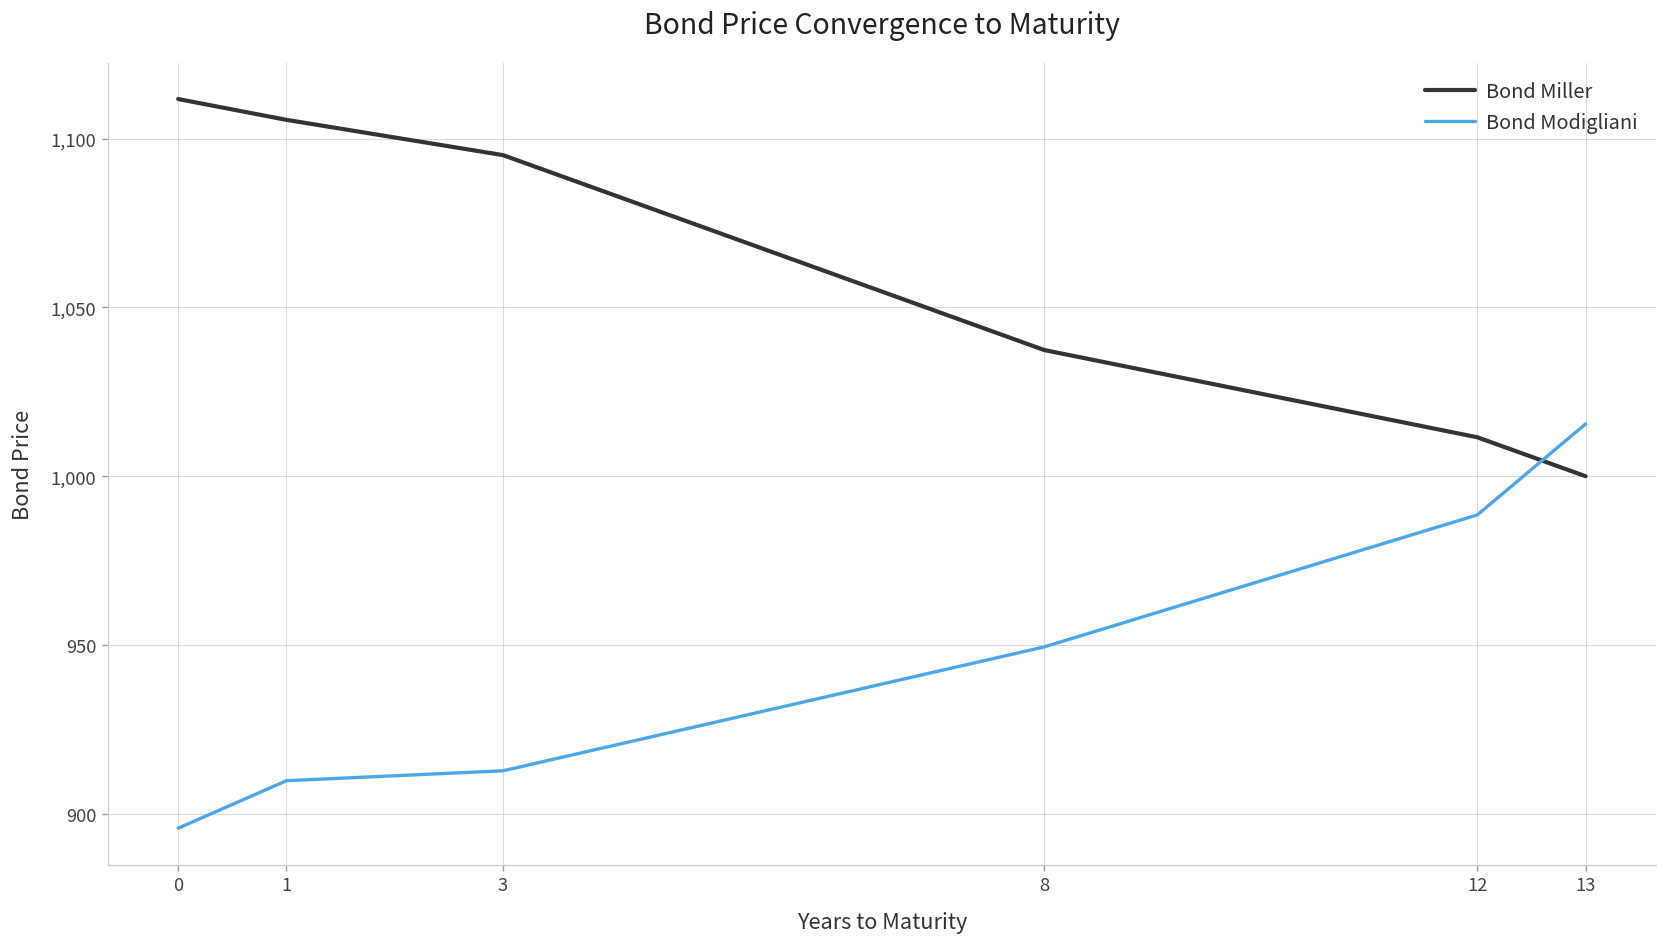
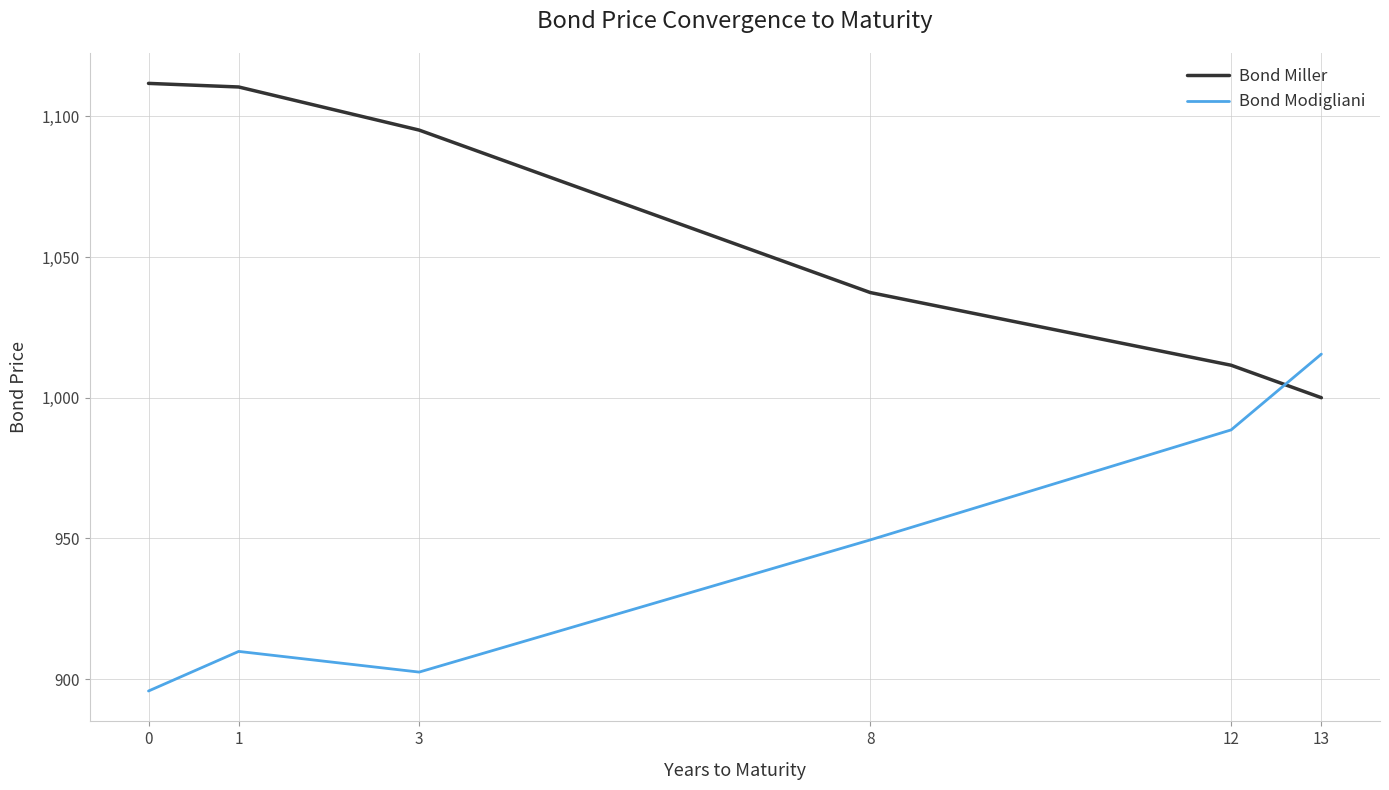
Bond Miller, 1: 1,106 -> 1,110
Bond Modigliani, 3: 913 -> 902
